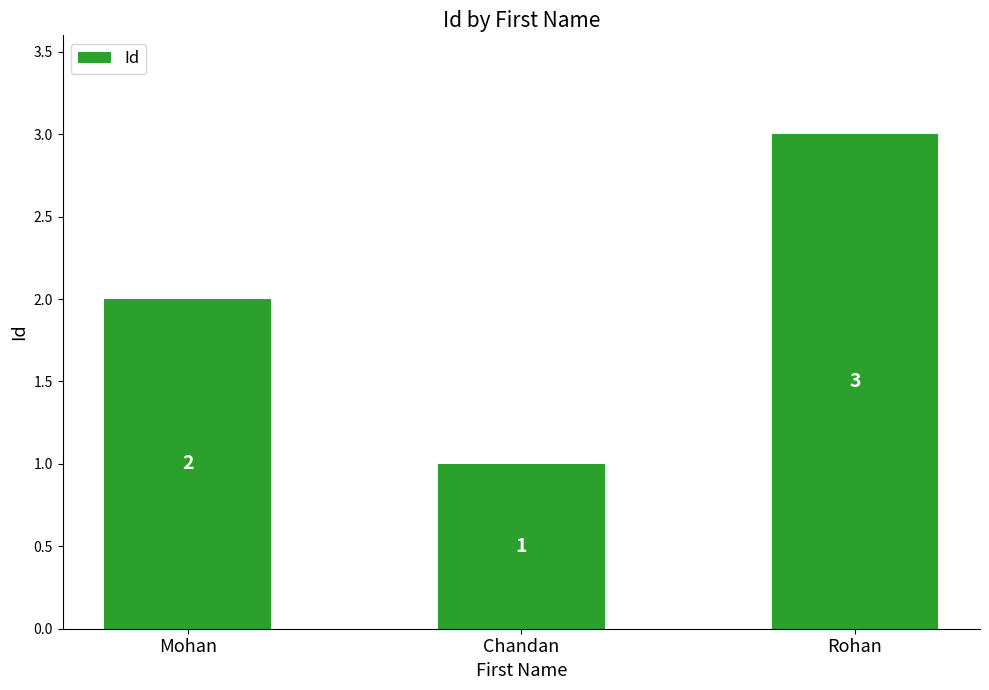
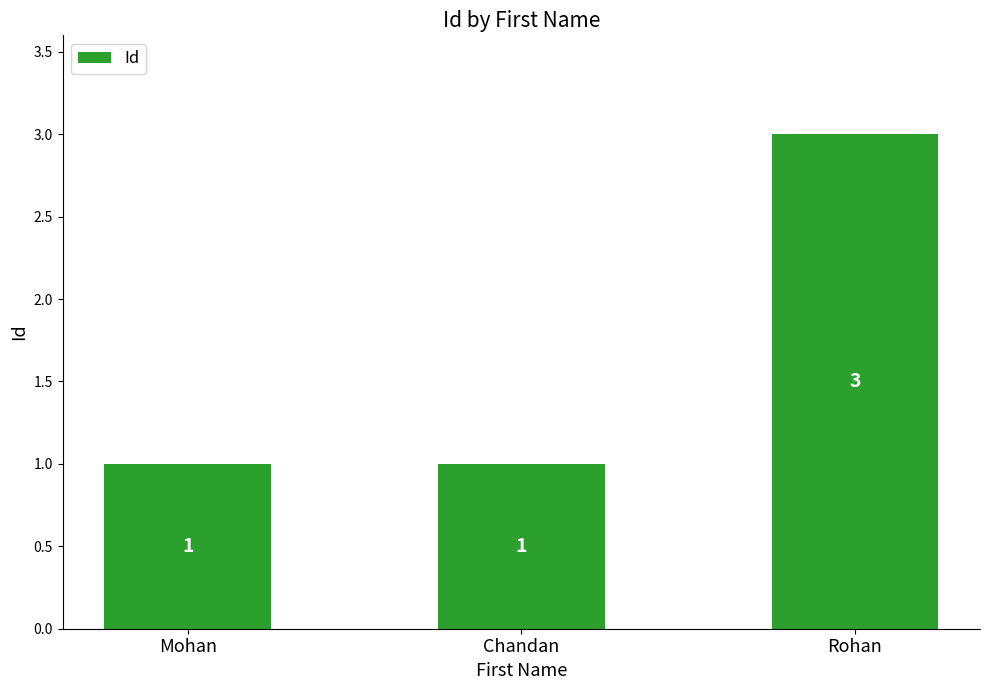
Mohan: 2 -> 1
